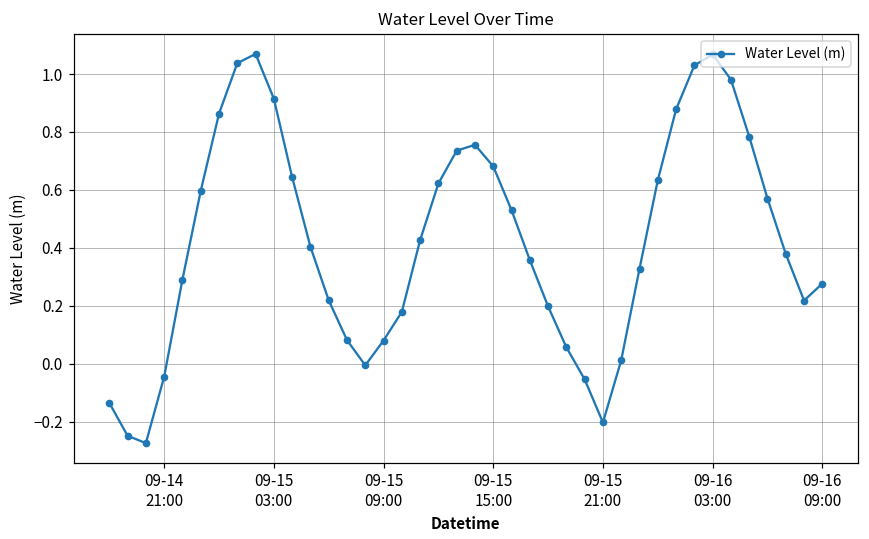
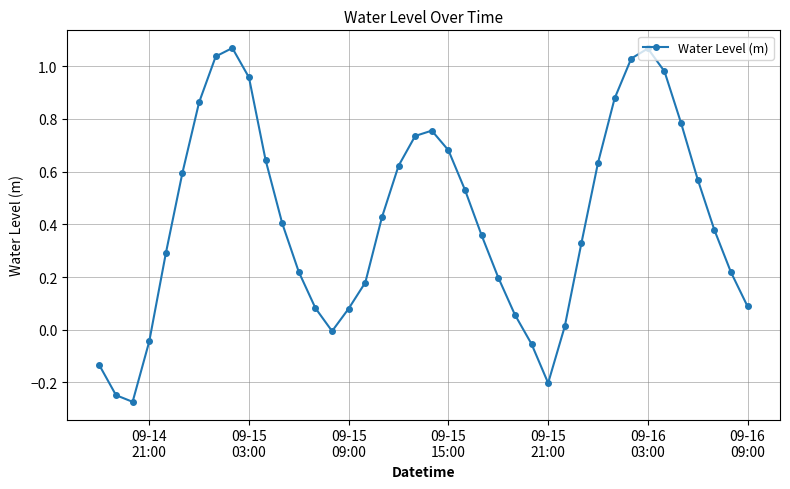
09-15 03:00: 0.91 -> 0.96
09-16 09:00: 0.28 -> 0.09
